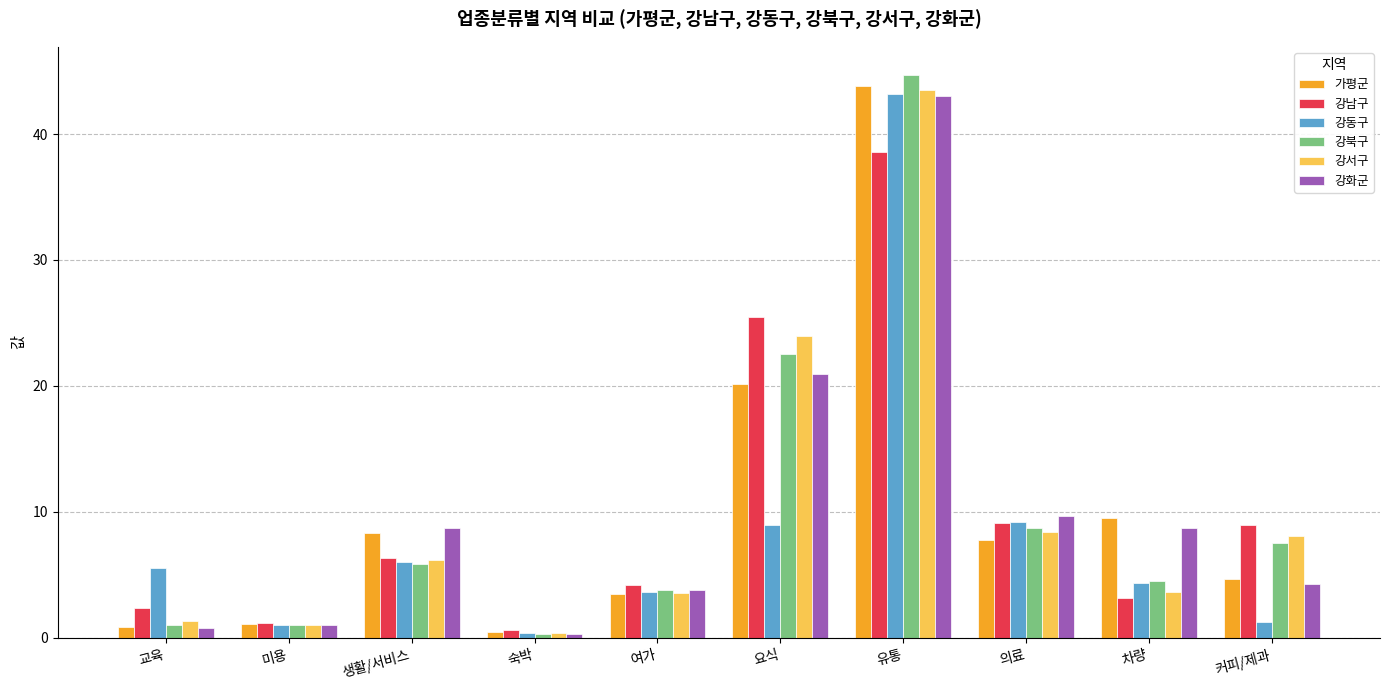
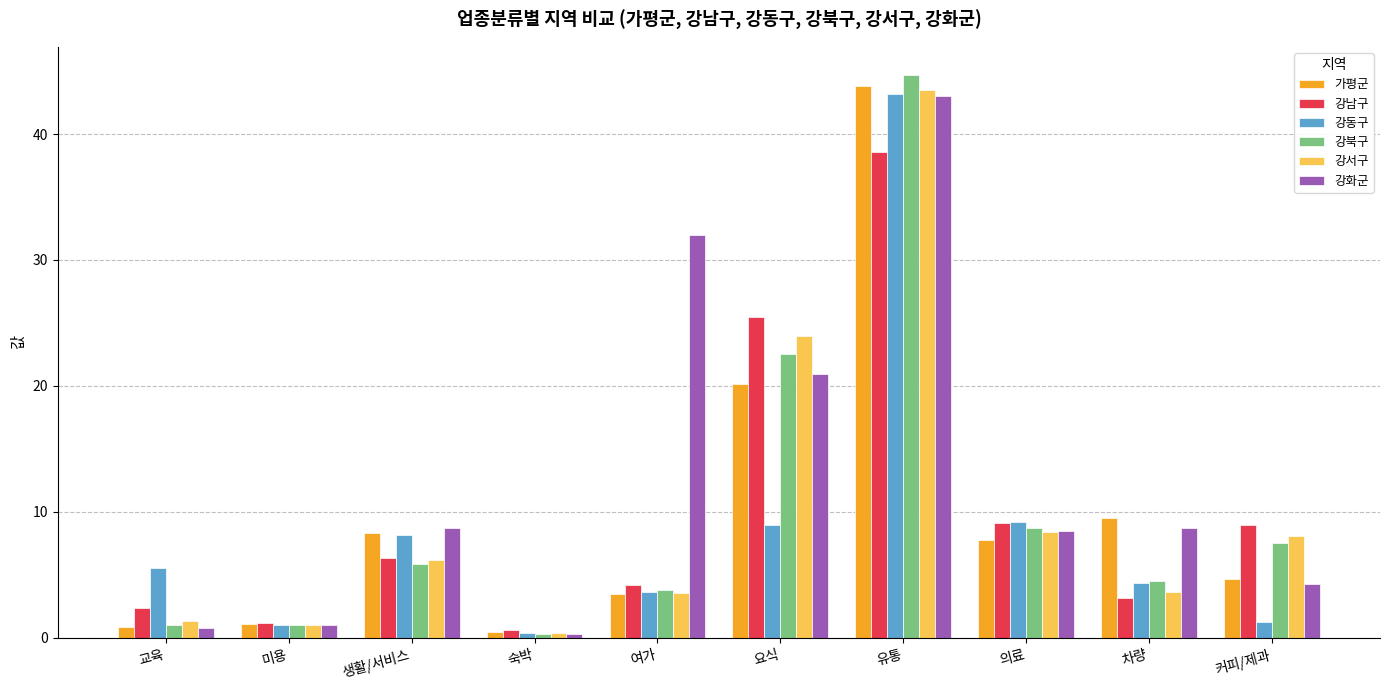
강동구, 생활/서비스: 6.1 -> 8.2
강화군, 여가: 3.8 -> 32.0
강화군, 의료: 9.7 -> 8.5
